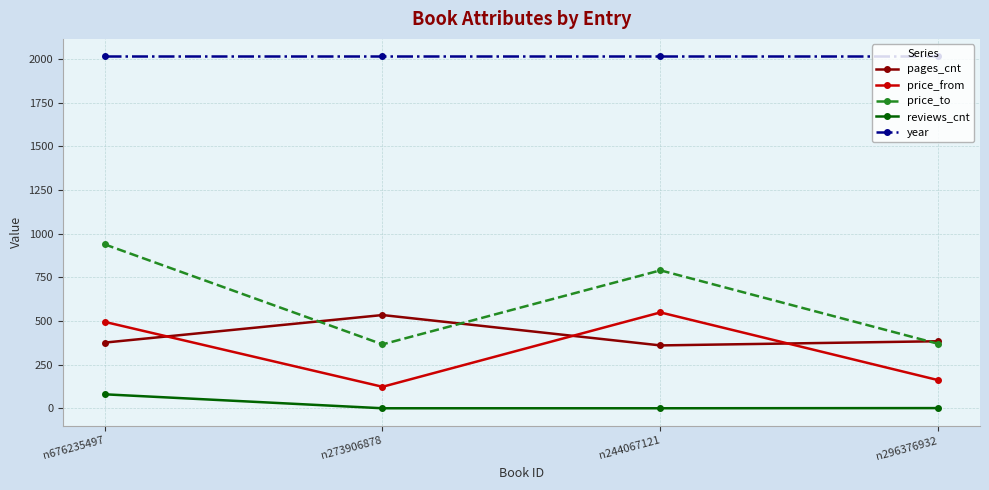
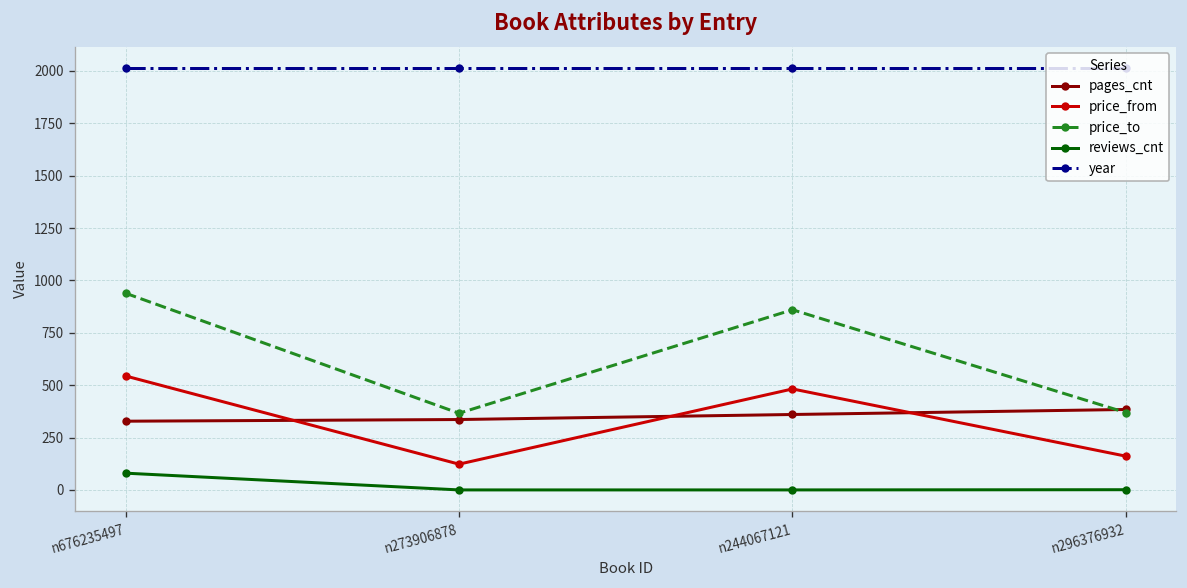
pages_cnt, n676235497: 380 -> 330
price_from, n676235497: 500 -> 540
pages_cnt, n273906878: 530 -> 340
price_from, n244067121: 550 -> 480
price_to, n244067121: 790 -> 860
